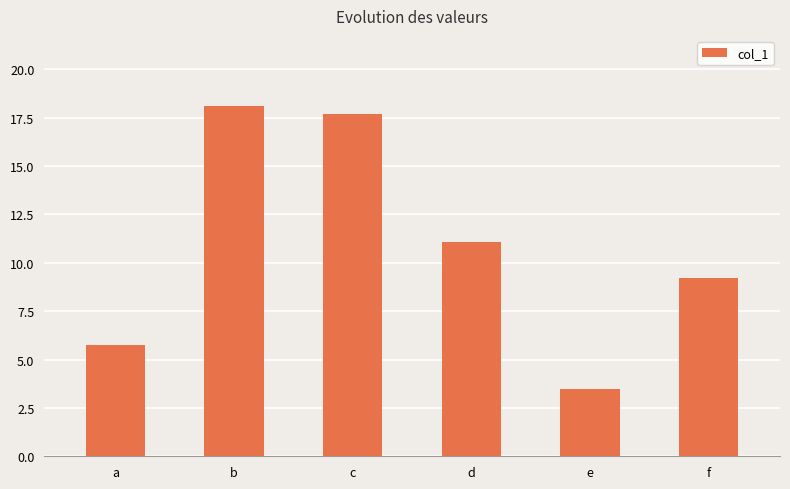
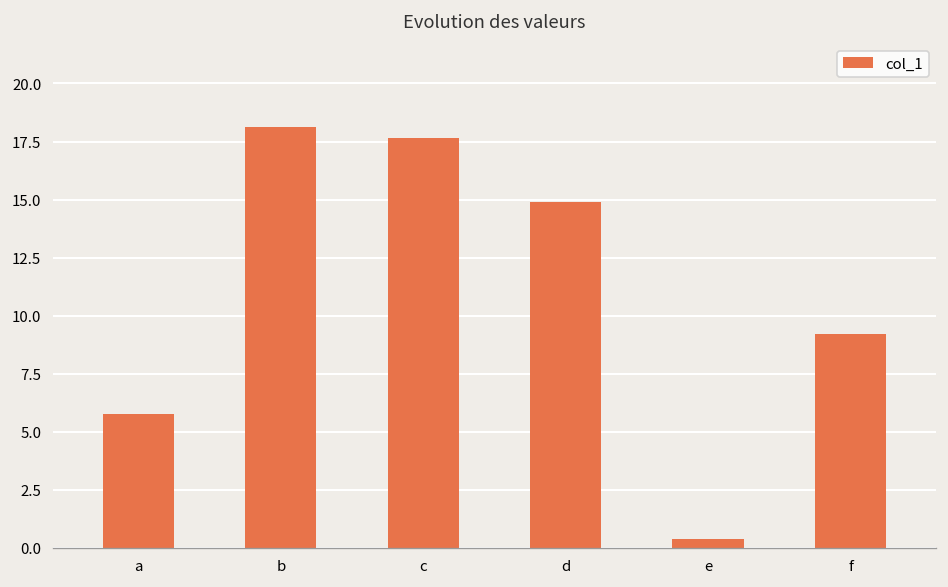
d: 11.1 -> 14.9
e: 3.5 -> 0.4
